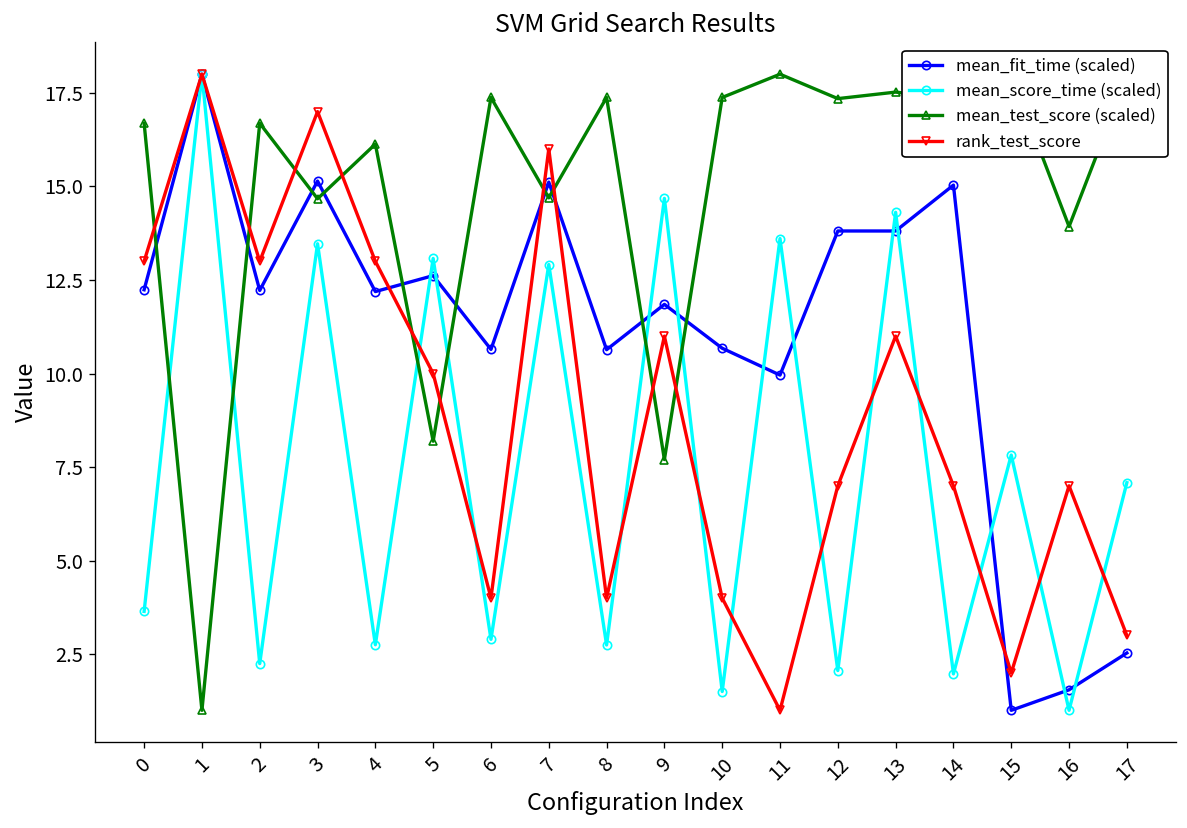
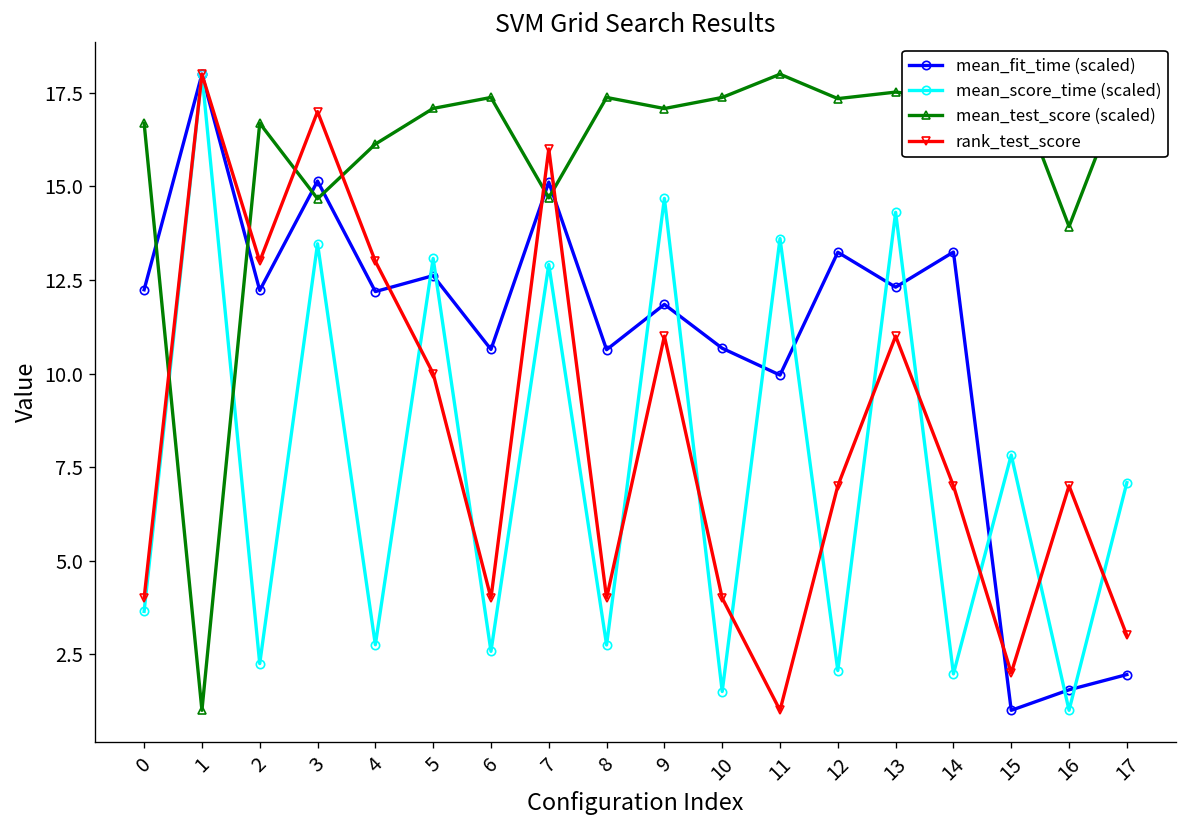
rank_test_score, 0: 13 -> 4
mean_test_score (scaled), 5: 8.2 -> 17.1
mean_score_time (scaled), 6: 2.9 -> 2.6
mean_test_score (scaled), 9: 7.7 -> 17.1
mean_fit_time (scaled), 12: 13.8 -> 13.2
mean_fit_time (scaled), 13: 13.8 -> 12.3
mean_fit_time (scaled), 14: 15.0 -> 13.2
mean_fit_time (scaled), 17: 2.5 -> 2.0
